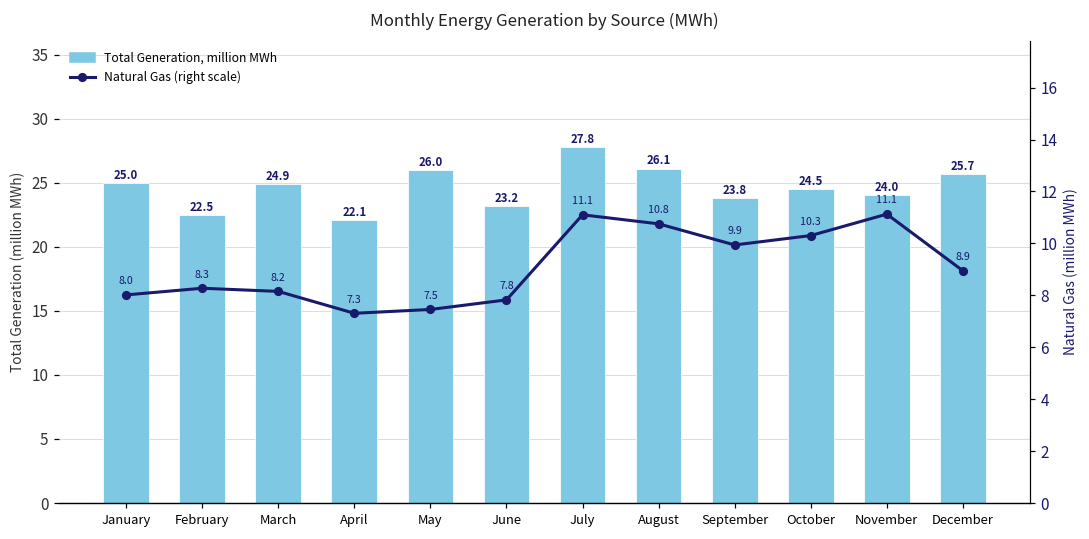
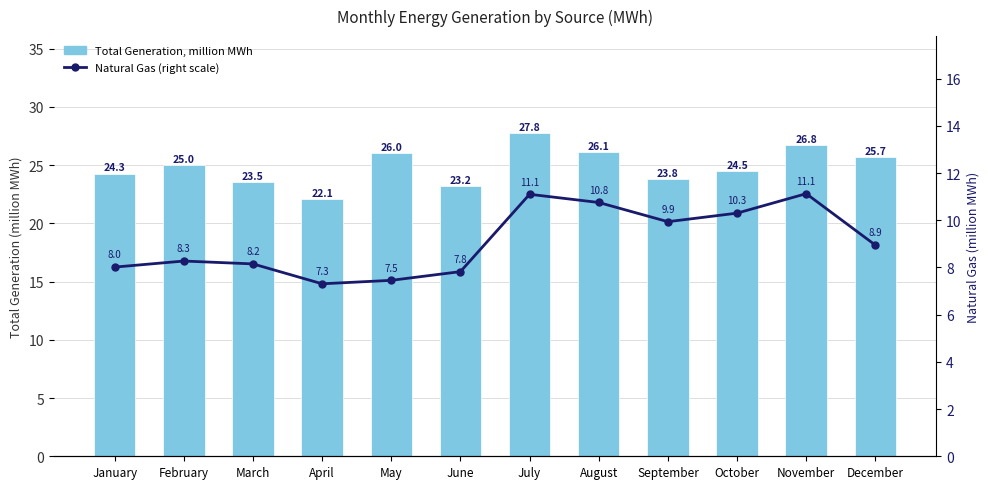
Total Generation, million MWh, January: 25.0 -> 24.3
Total Generation, million MWh, February: 22.5 -> 25.0
Total Generation, million MWh, March: 24.9 -> 23.5
Total Generation, million MWh, November: 24.0 -> 26.8
